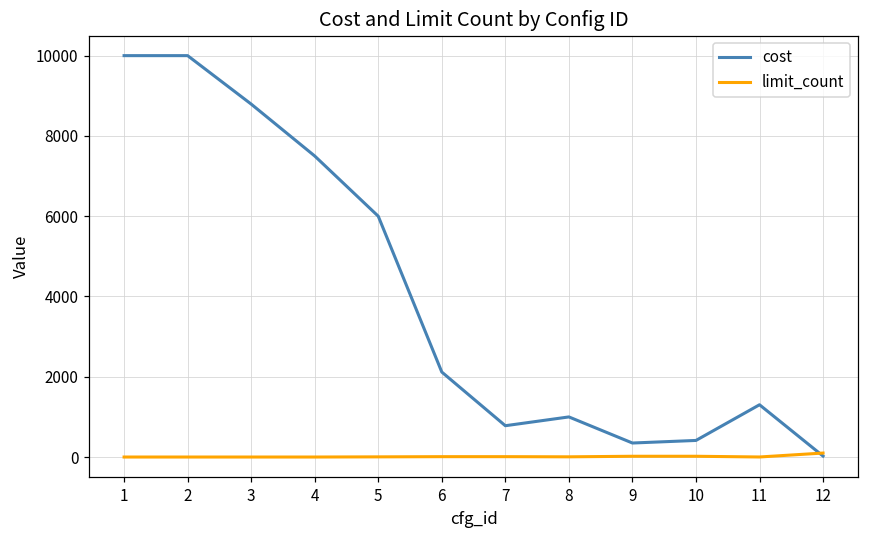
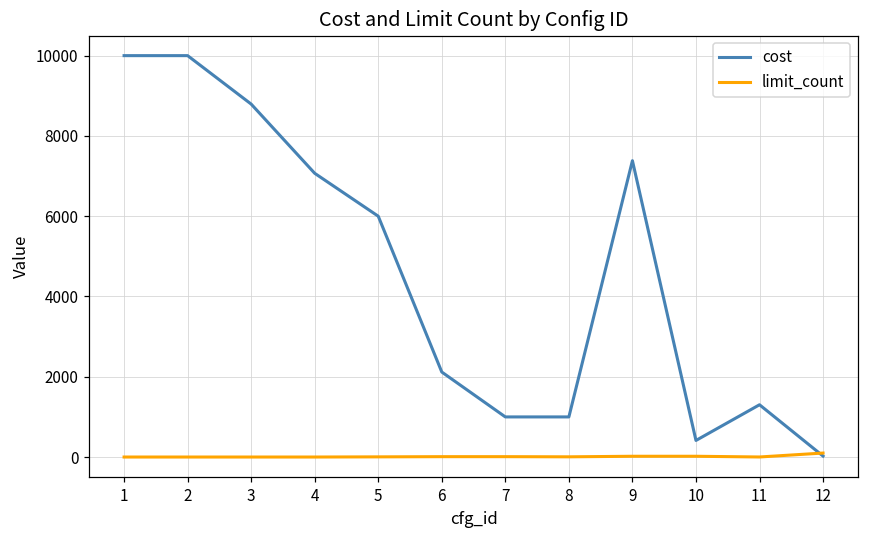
cost, 4: 7500 -> 7100
cost, 7: 800 -> 1000
cost, 9: 400 -> 7400
